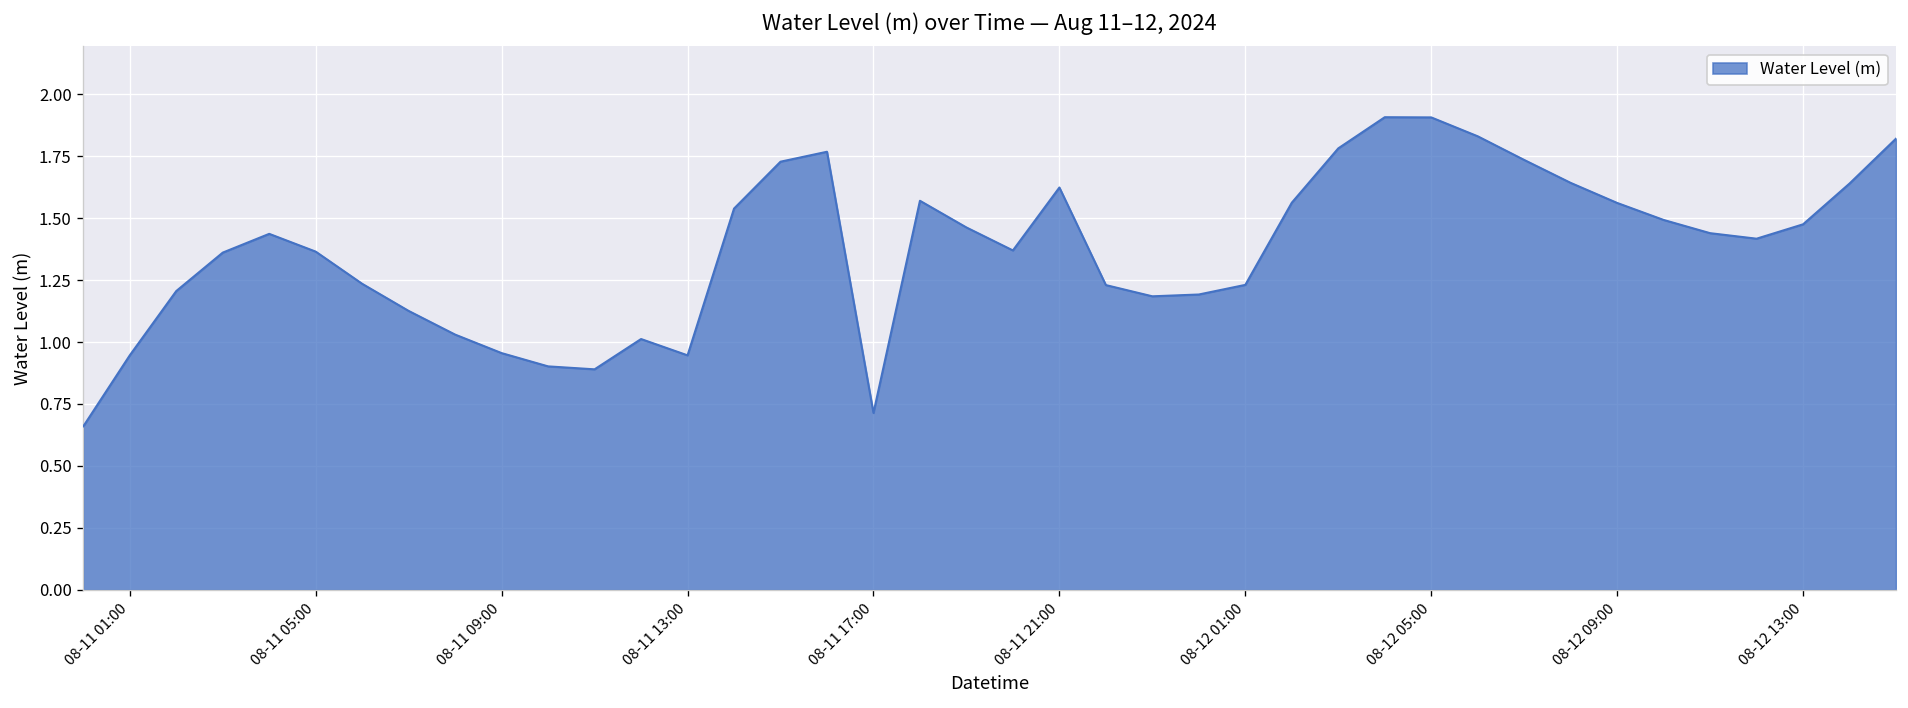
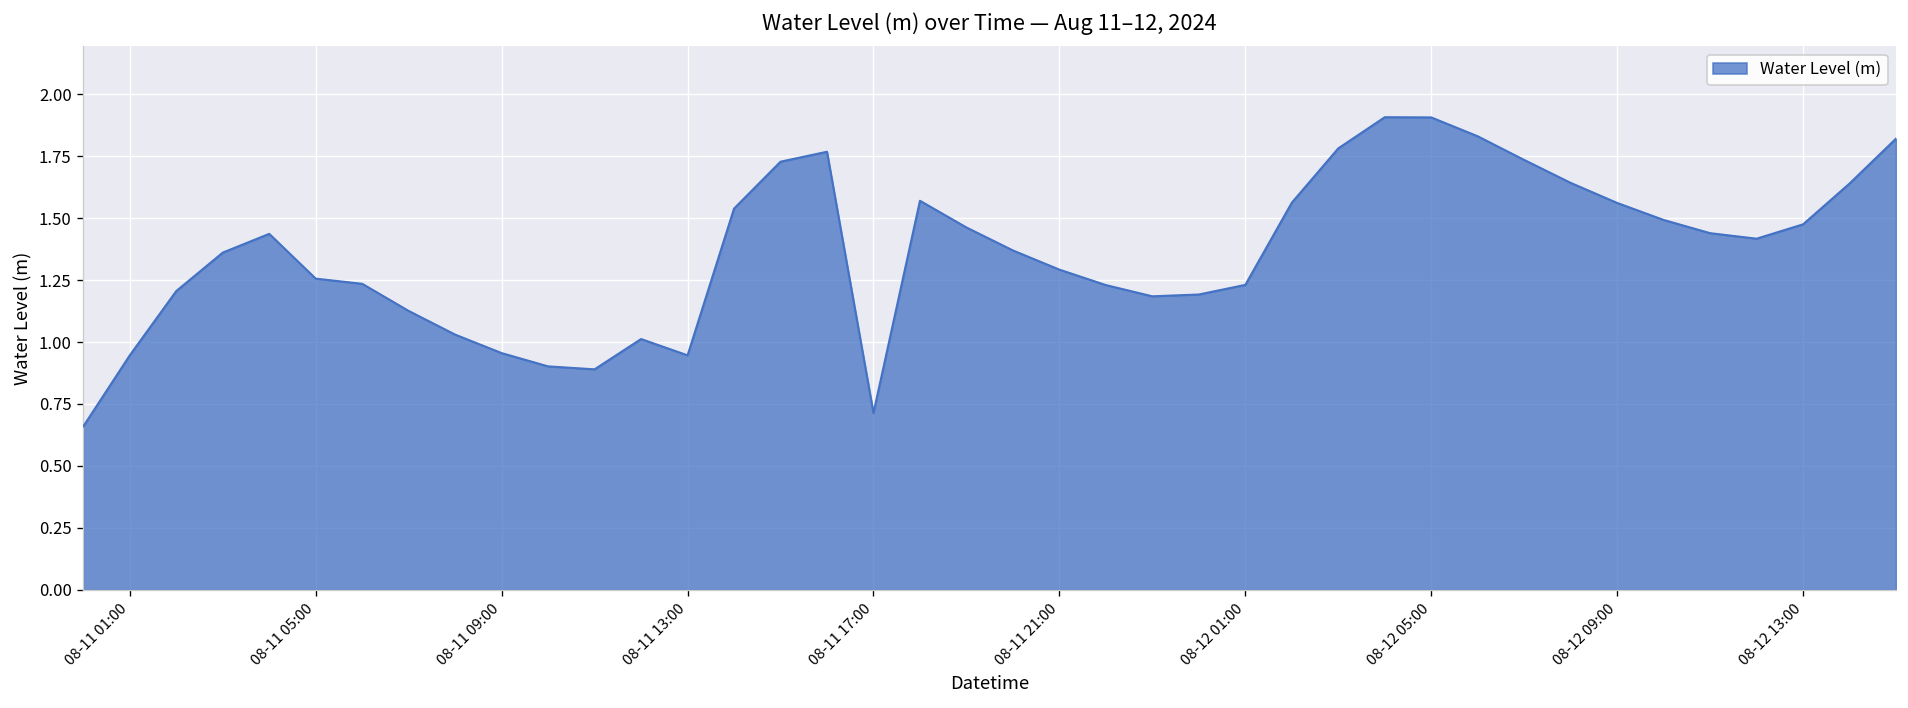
08-11 05:00: 1.37 -> 1.26
08-11 21:00: 1.62 -> 1.29
